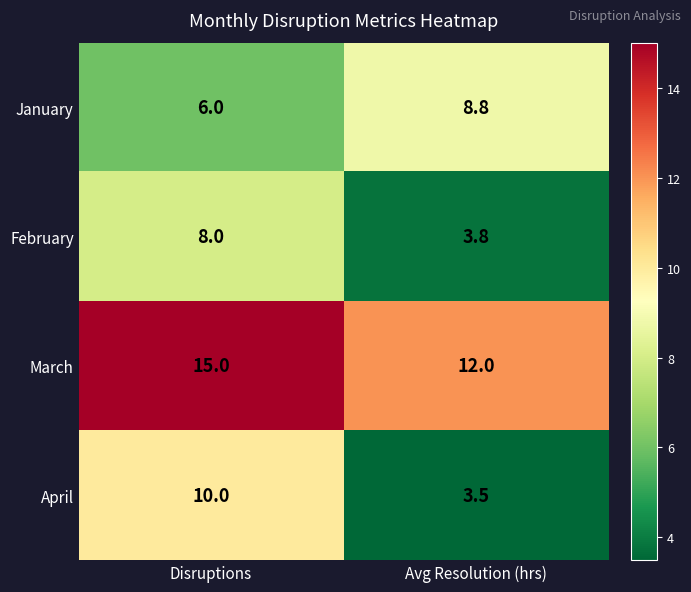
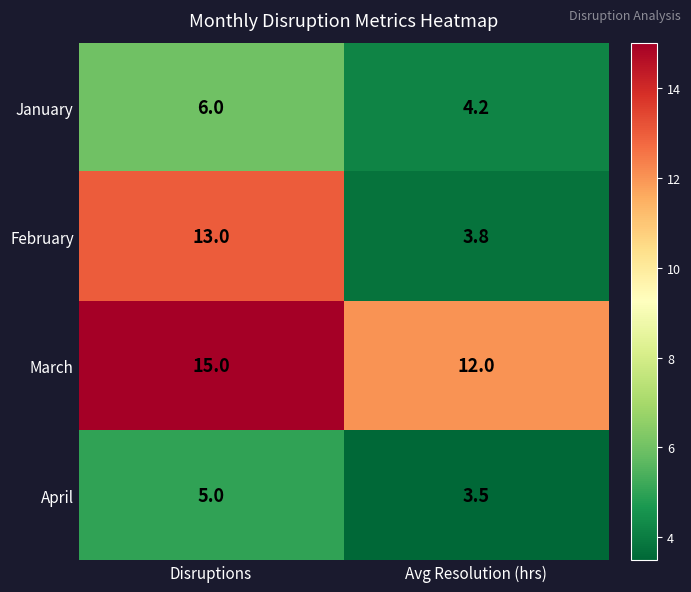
January, Avg Resolution (hrs): 8.8 -> 4.2
February, Disruptions: 8.0 -> 13.0
April, Disruptions: 10.0 -> 5.0
